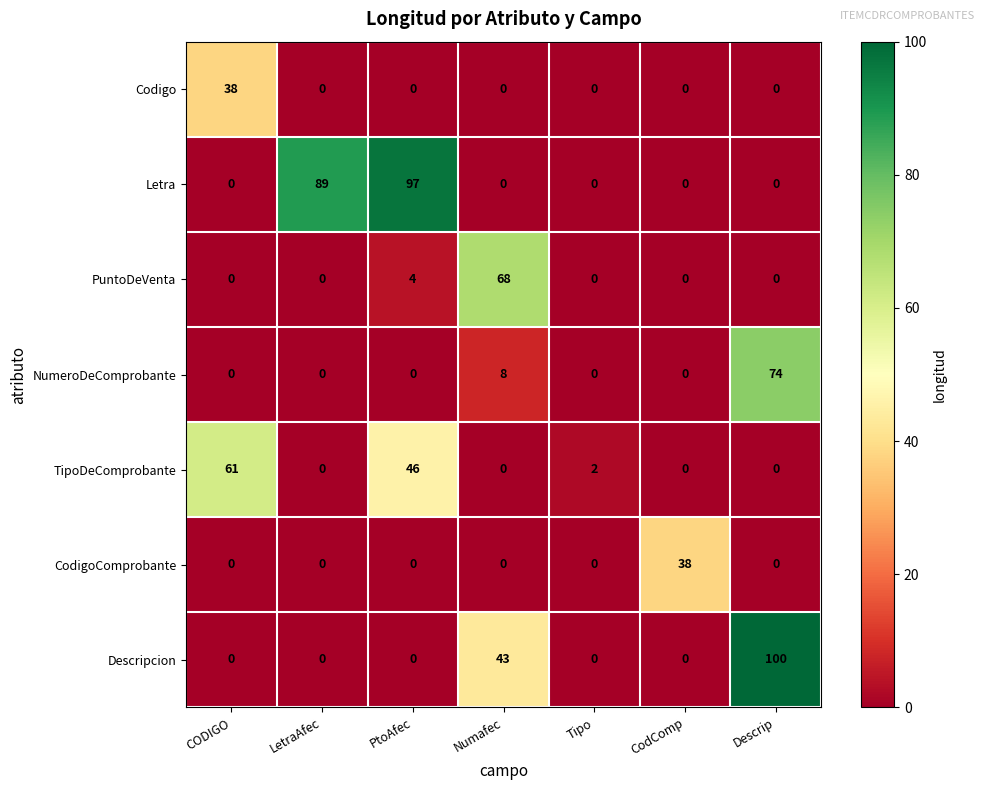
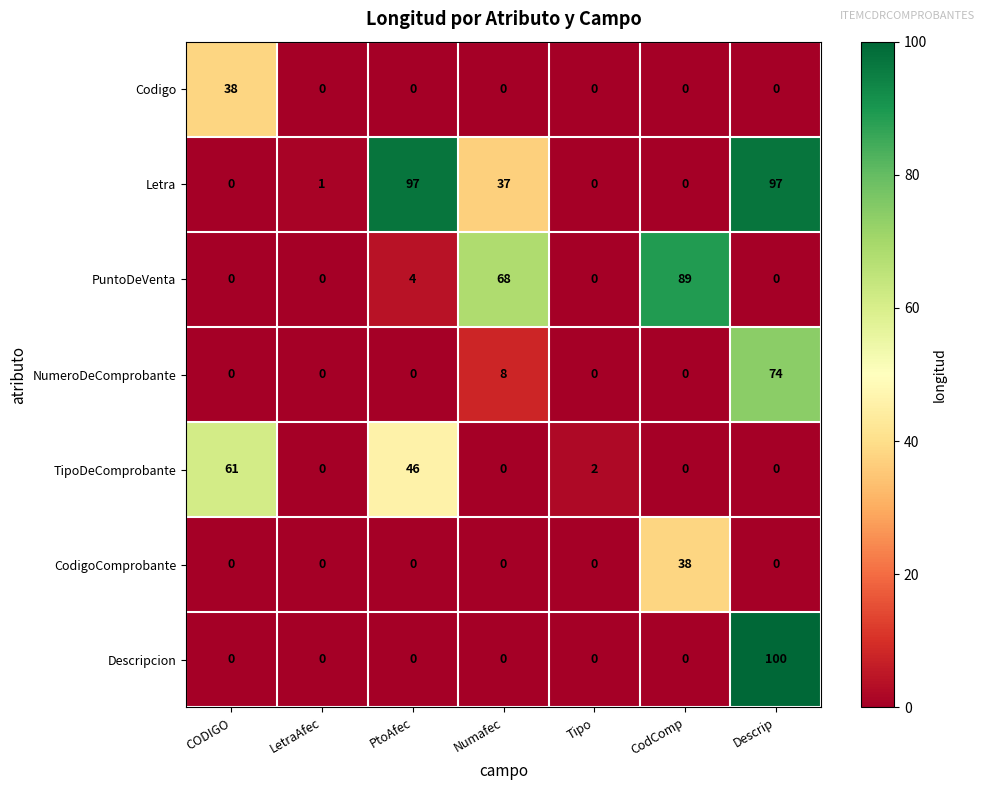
Letra, LetraAfec: 89 -> 1
Letra, Numafec: 0 -> 37
Letra, Descrip: 0 -> 97
PuntoDeVenta, CodComp: 0 -> 89
Descripcion, Numafec: 43 -> 0
